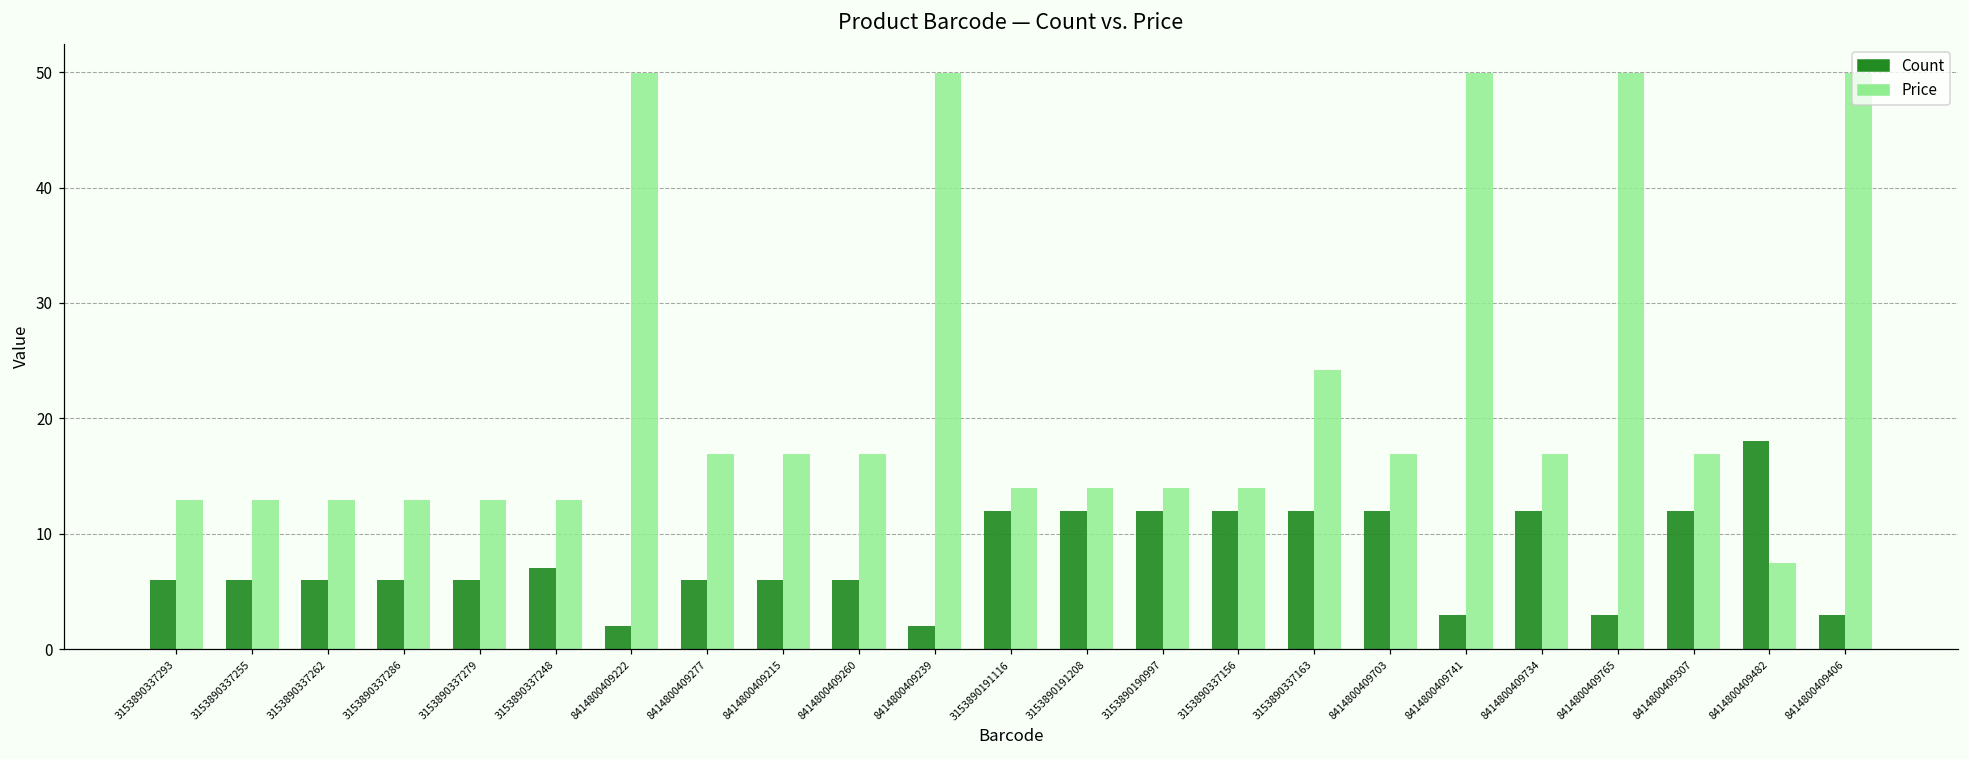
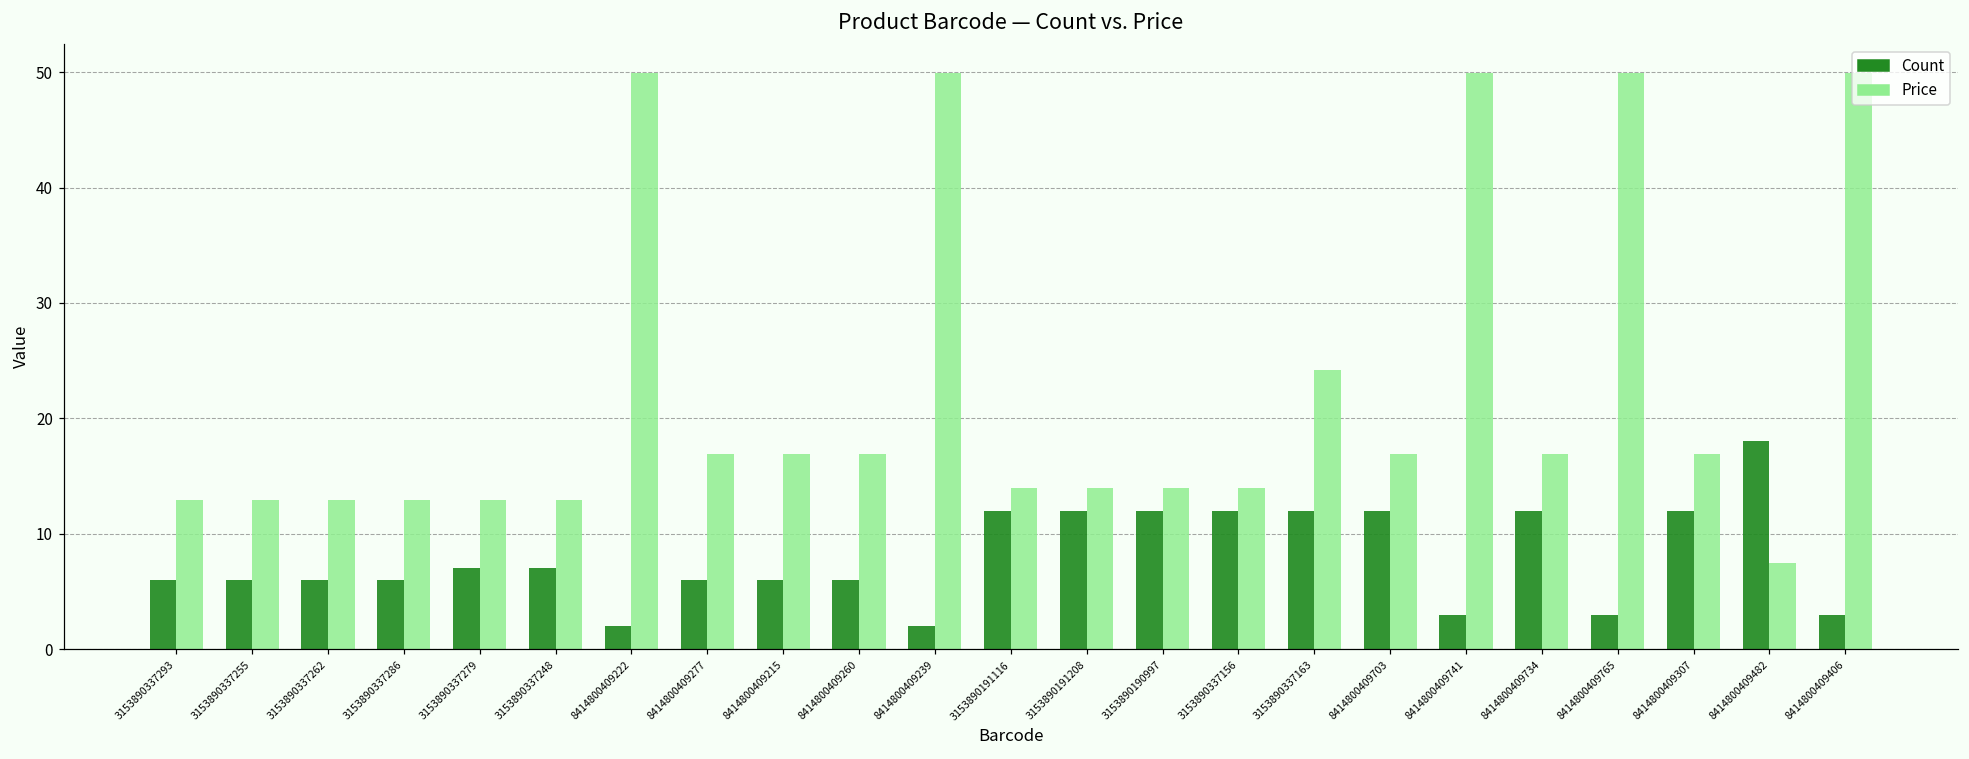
Count, 3153890337279: 6 -> 7
